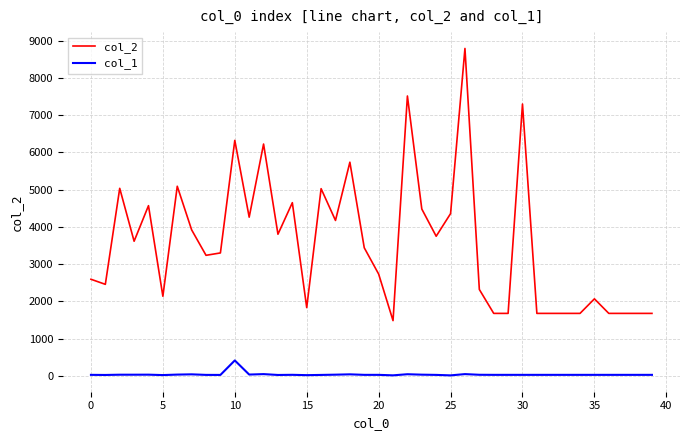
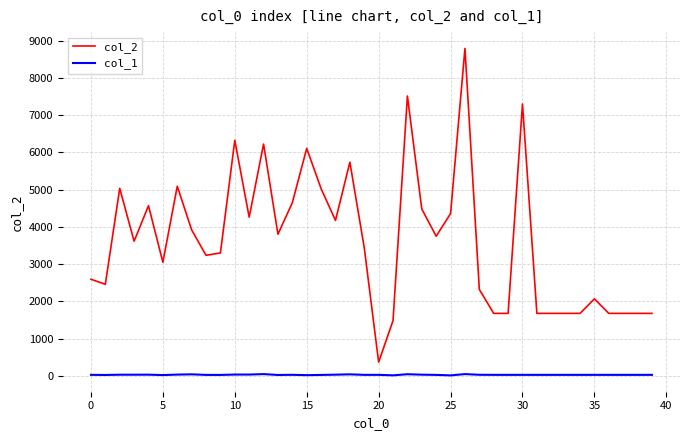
col_2, 5: 2100 -> 3100
col_1, 10: 400 -> 0
col_2, 15: 1800 -> 6100
col_2, 20: 2700 -> 400
